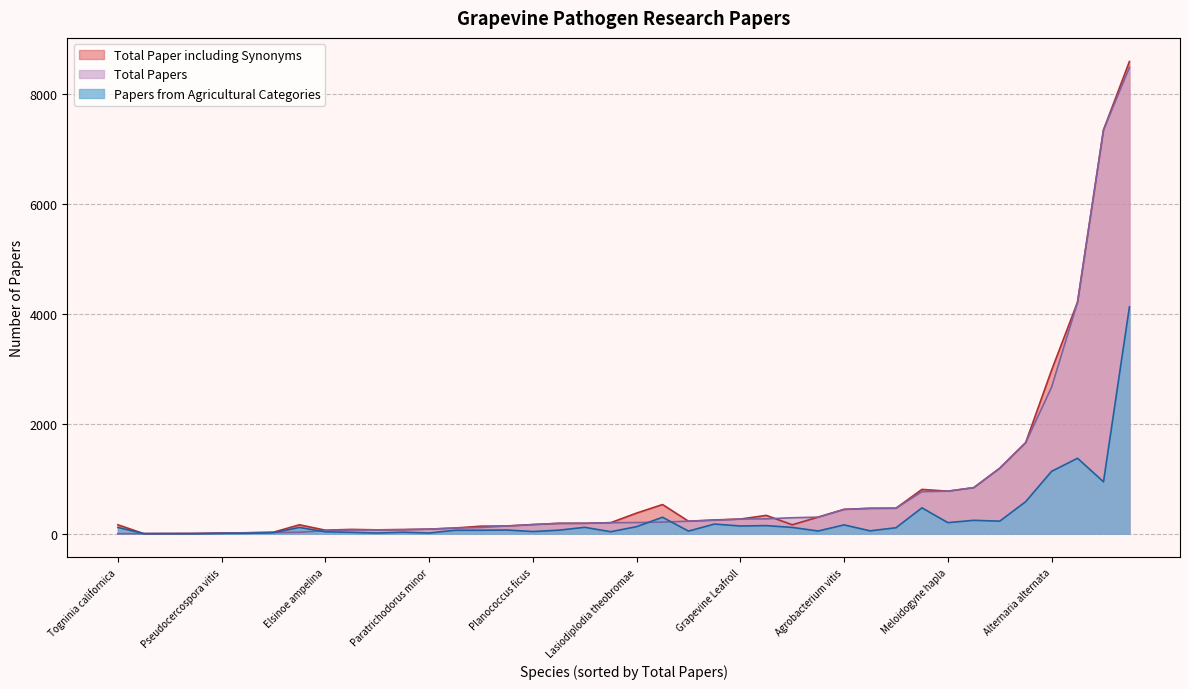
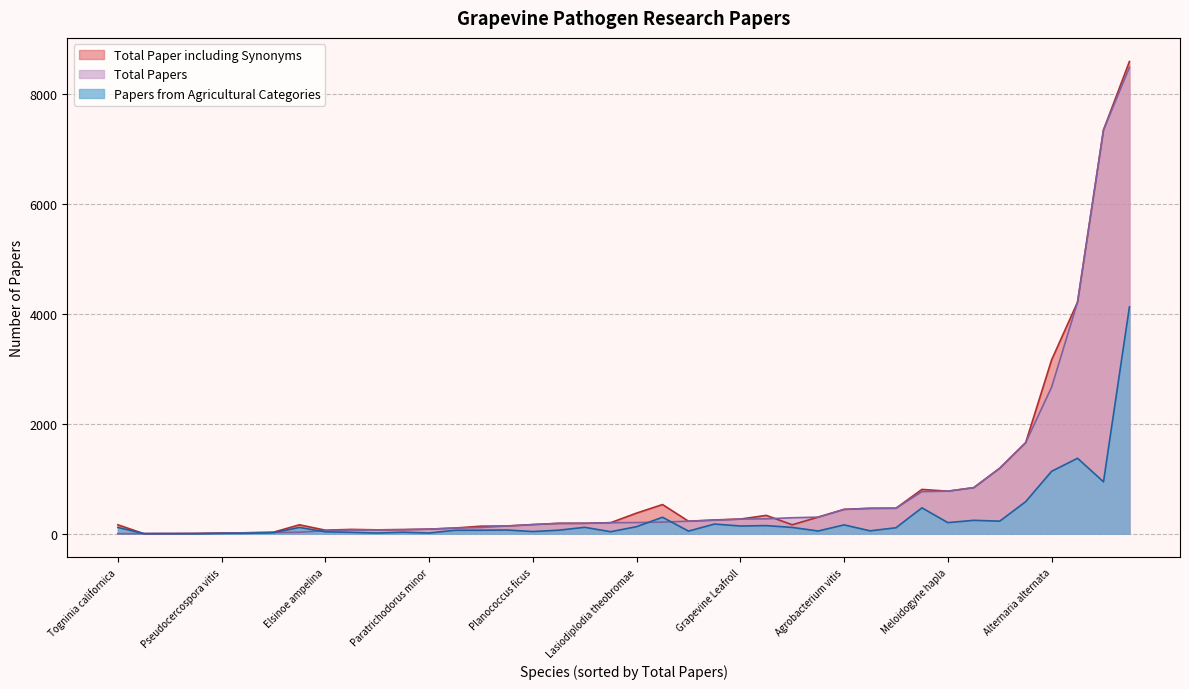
Total Paper including Synonyms, Alternaria alternata: 3000 -> 3200
